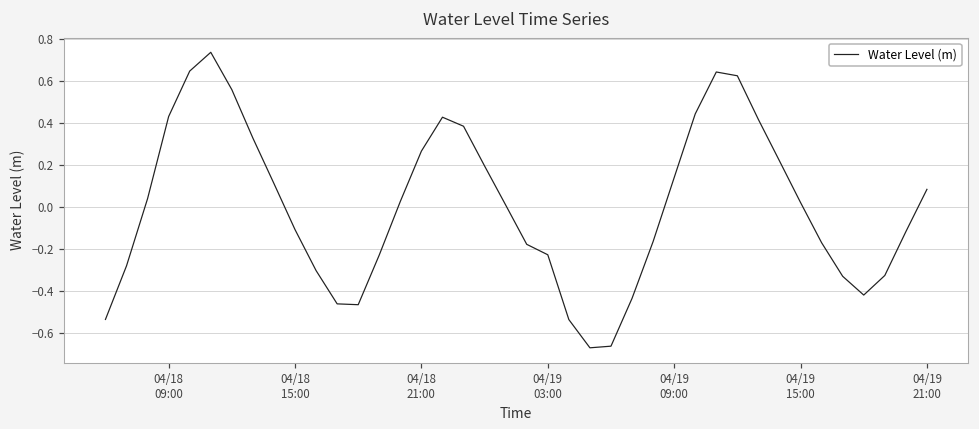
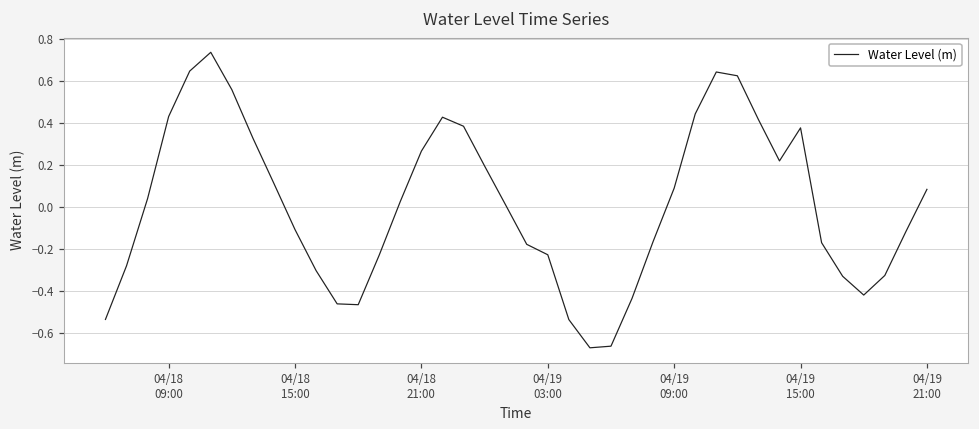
04/19 09:00: 0.14 -> 0.09
04/19 15:00: 0.02 -> 0.38
